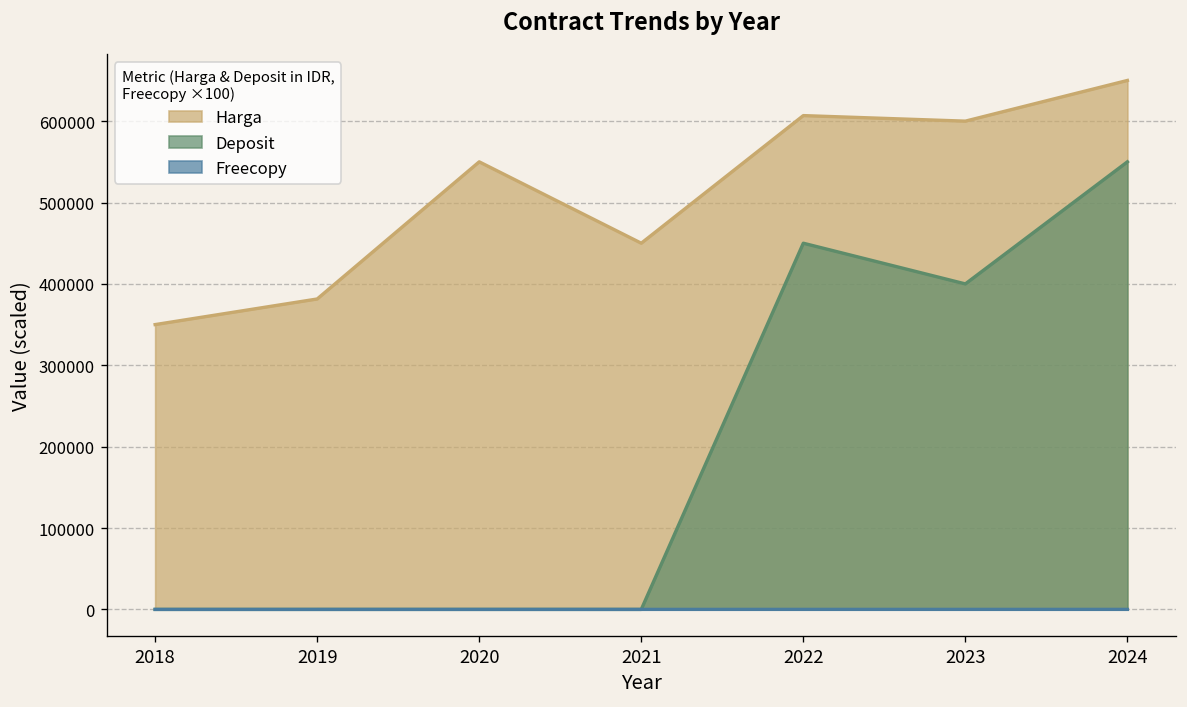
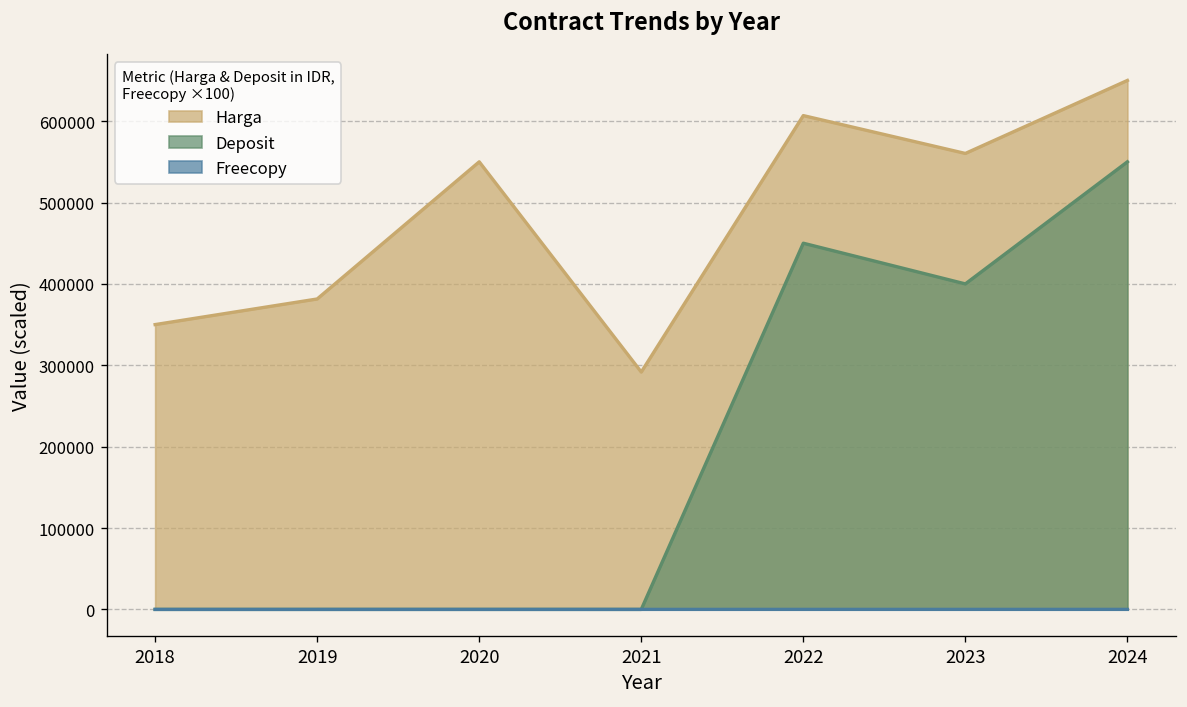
Harga, 2021: 450000 -> 290000
Harga, 2023: 600000 -> 560000
